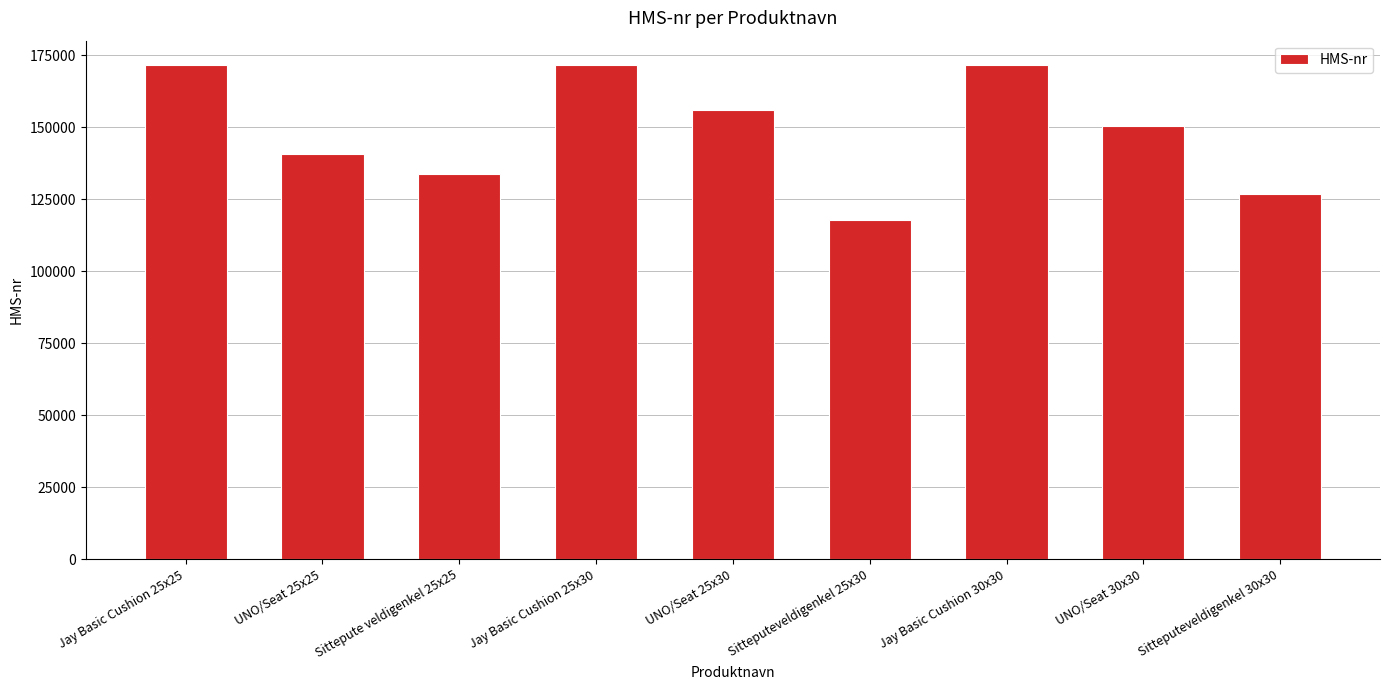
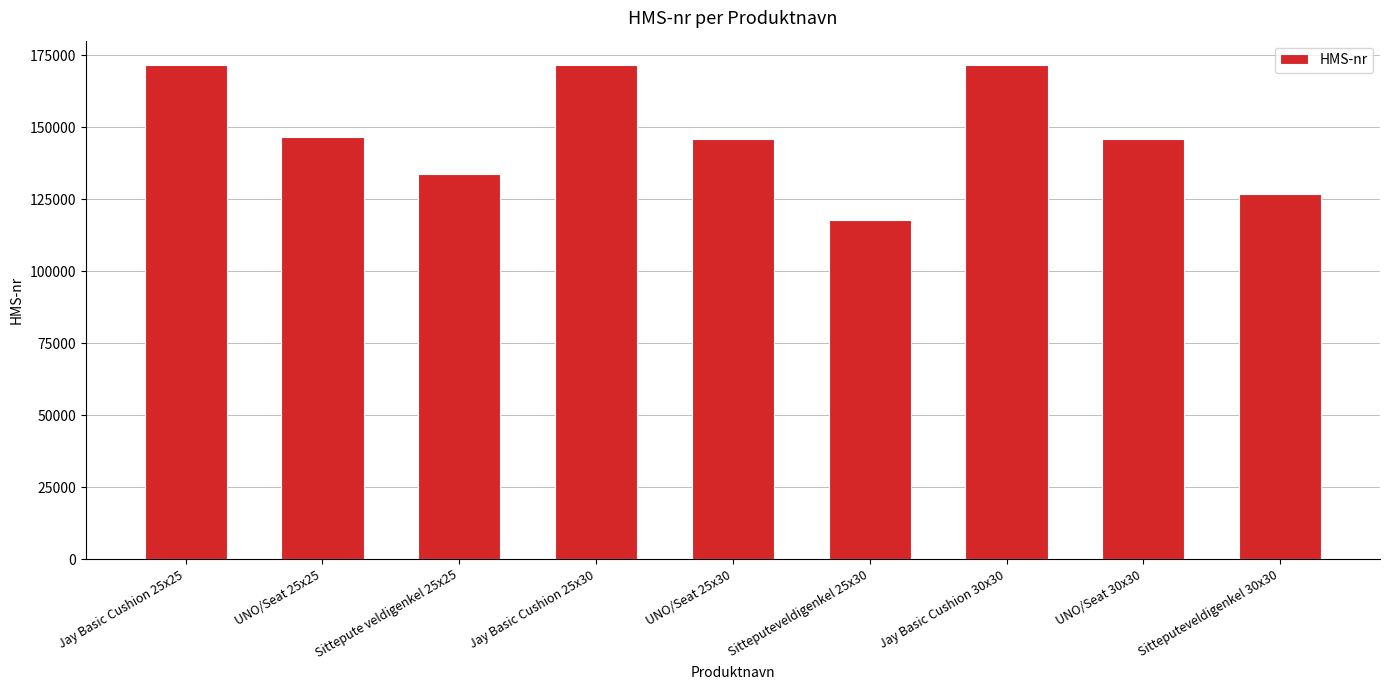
UNO/Seat 25x25: 141000 -> 147000
UNO/Seat 25x30: 156000 -> 146000
UNO/Seat 30x30: 150000 -> 146000
